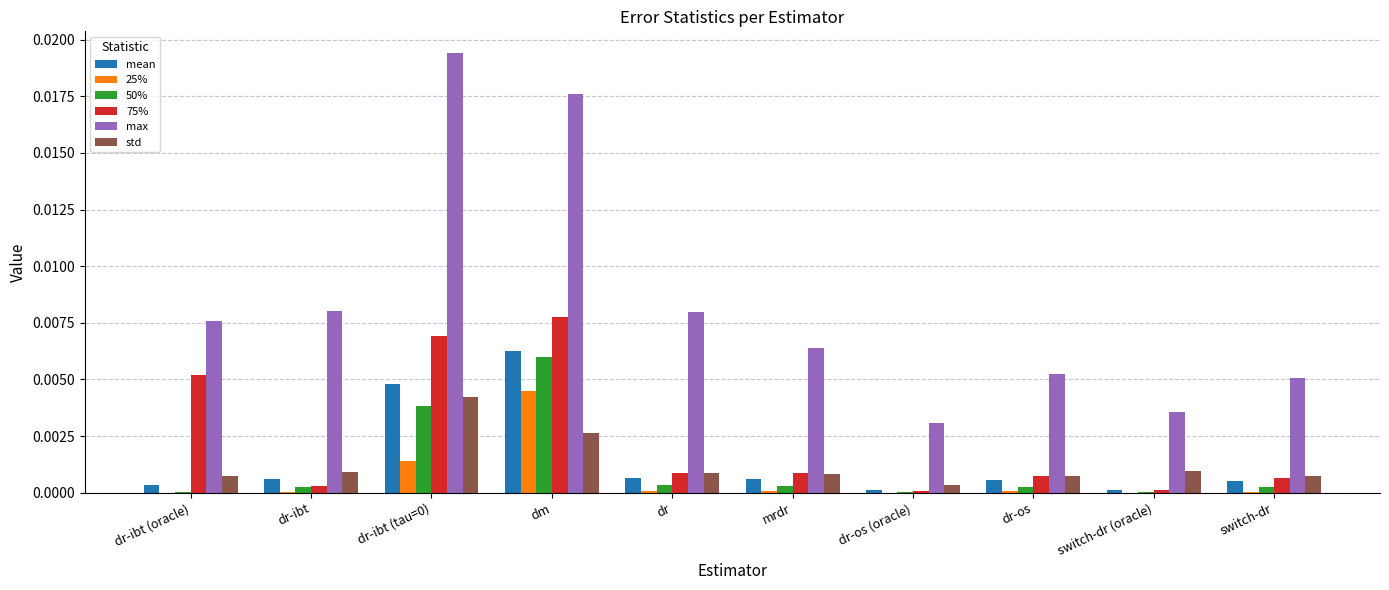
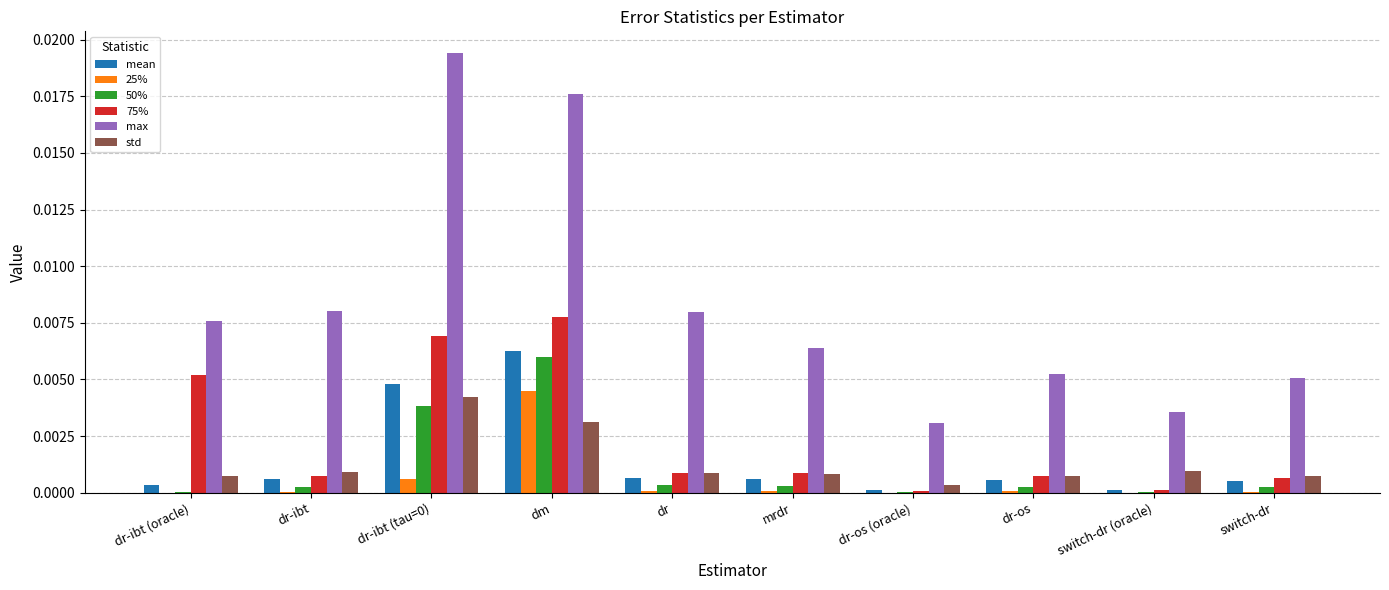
75%, dr-ibt: 0.0003 -> 0.0007
25%, dr-ibt (tau=0): 0.0014 -> 0.0006
std, dm: 0.0026 -> 0.0031
